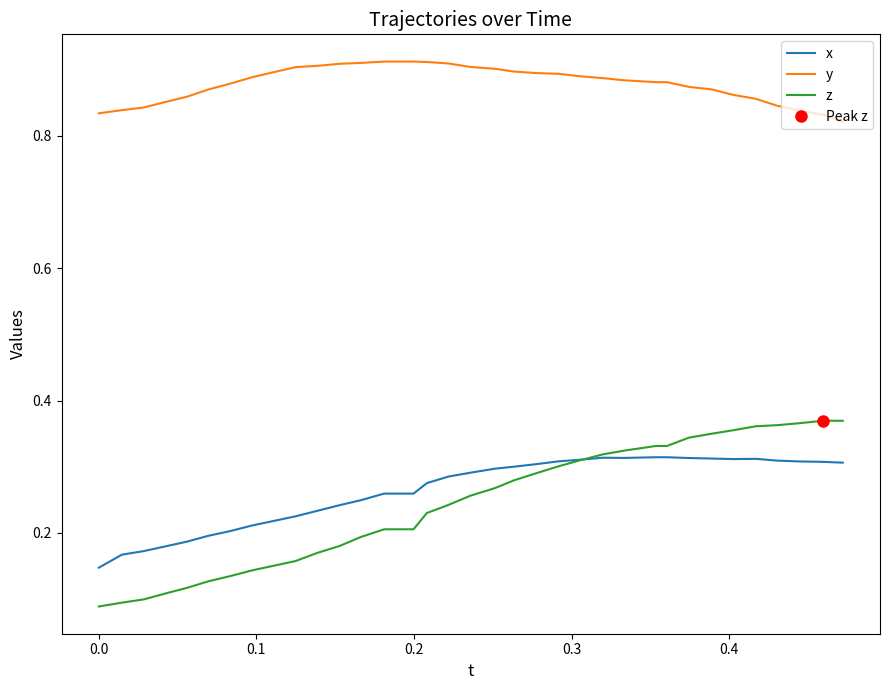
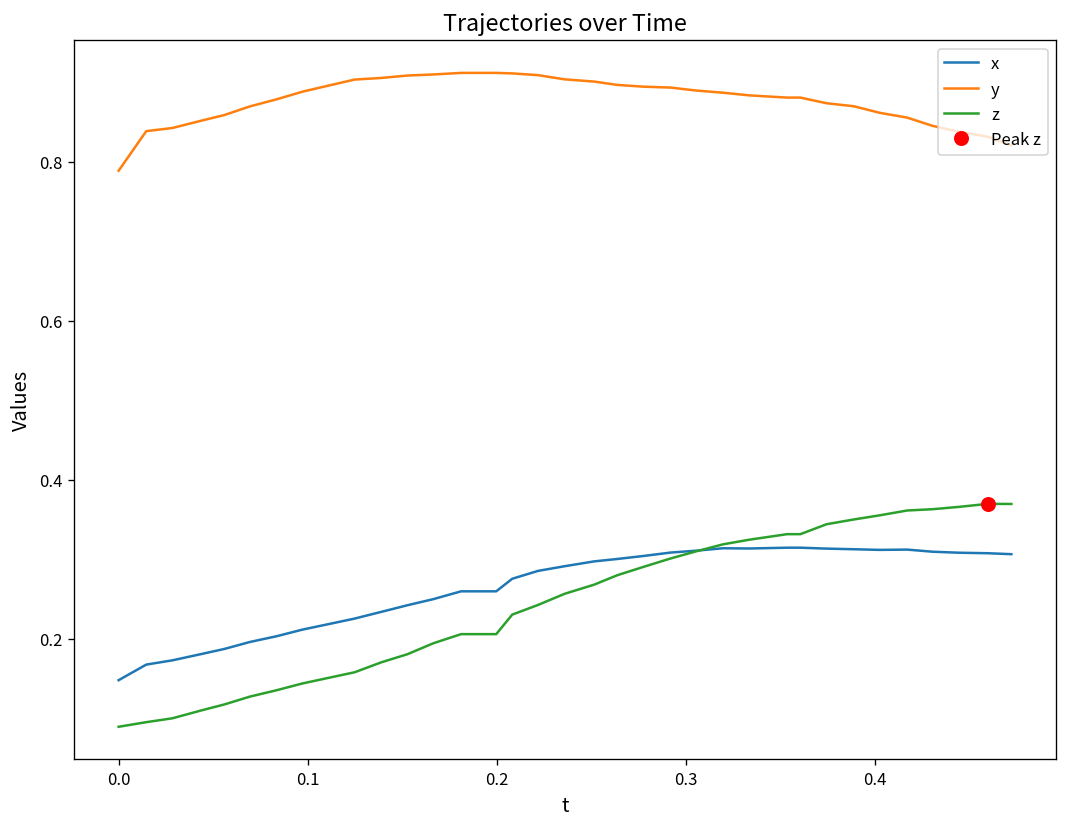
y, 0.0: 0.83 -> 0.79
